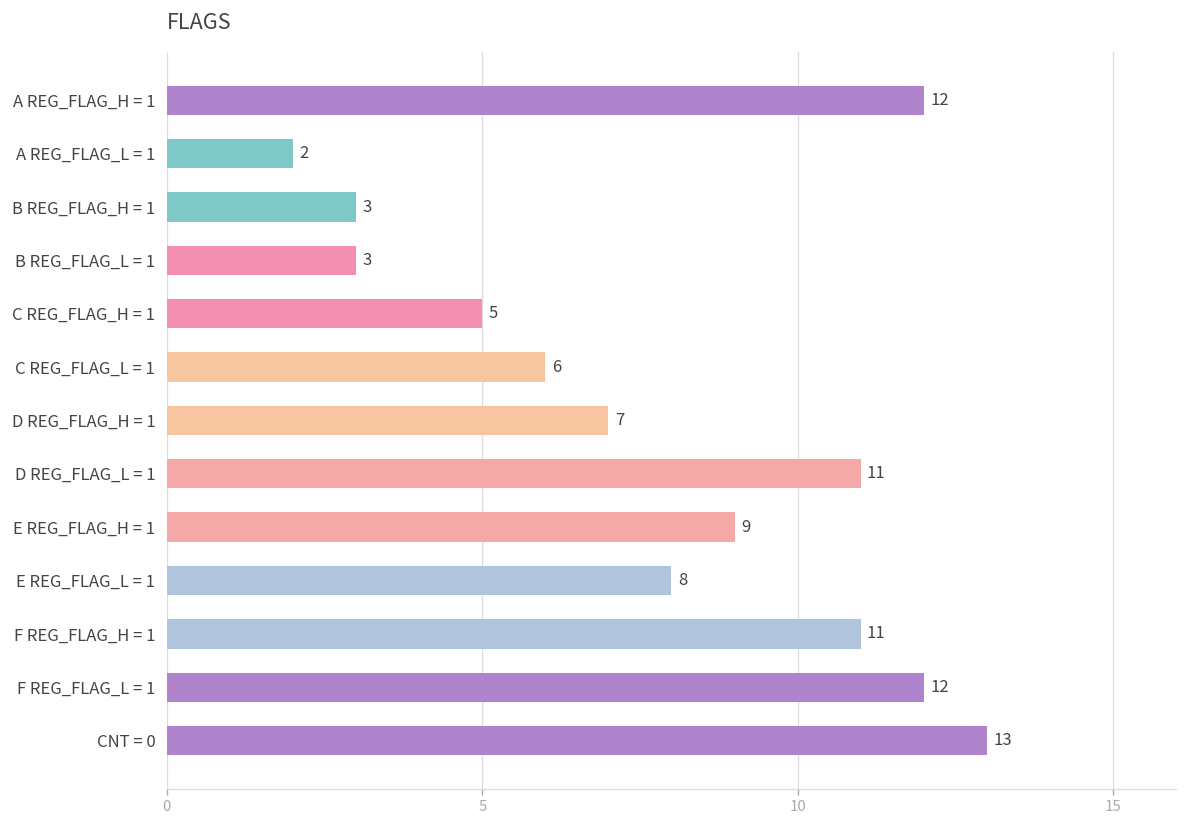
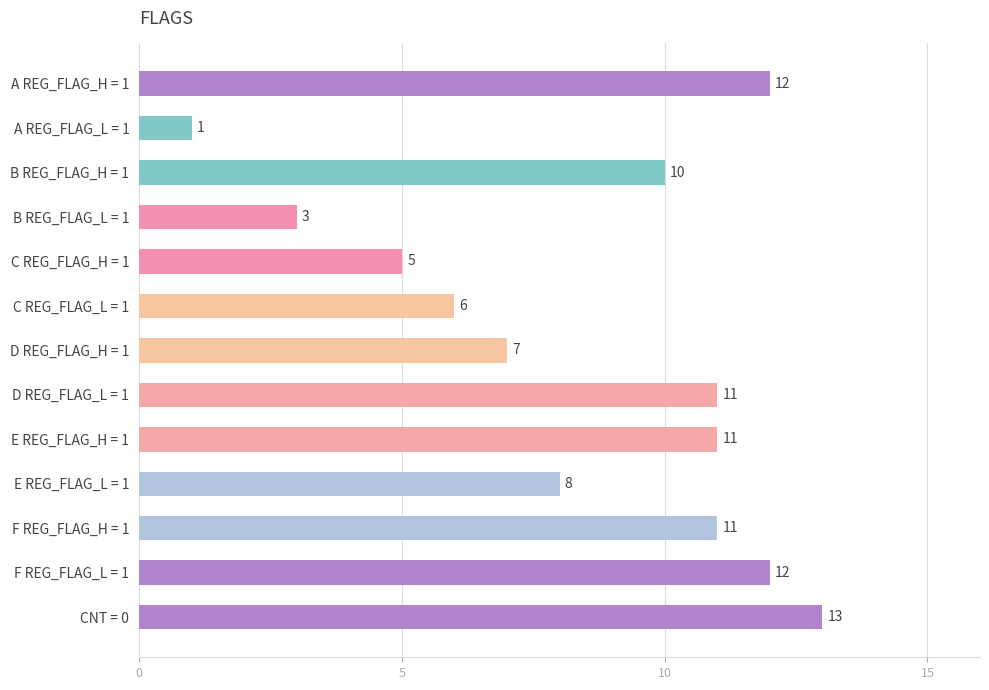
A REG_FLAG_L = 1: 2 -> 1
B REG_FLAG_H = 1: 3 -> 10
E REG_FLAG_H = 1: 9 -> 11
